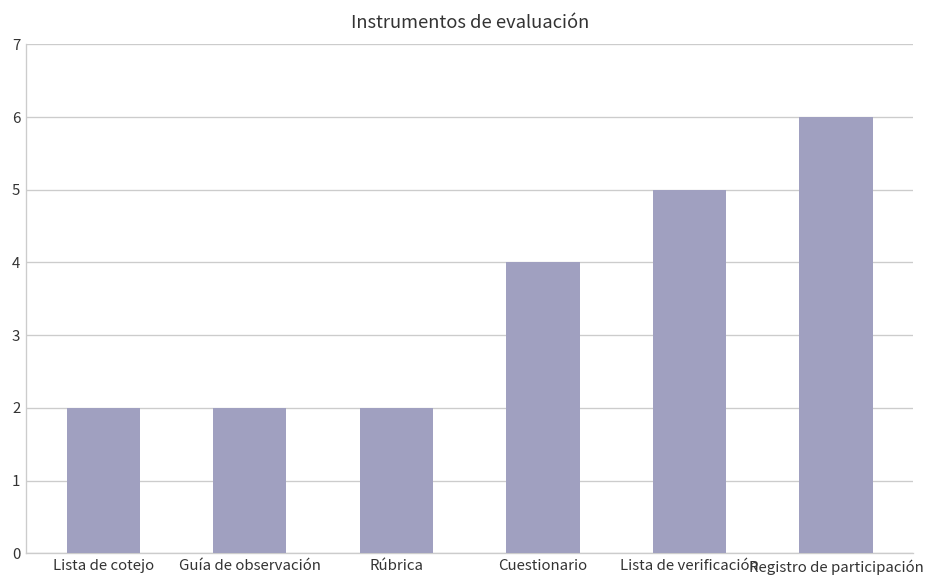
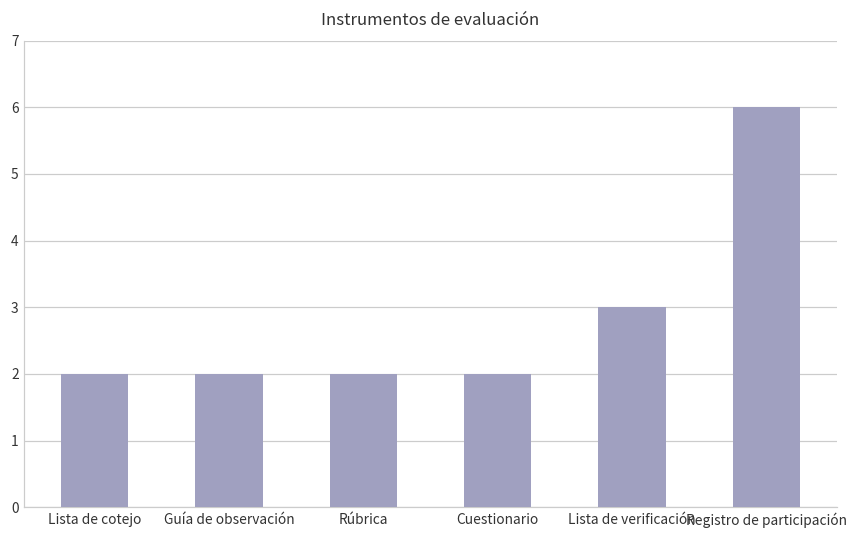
Cuestionario: 4 -> 2
Lista de verificación: 5 -> 3
